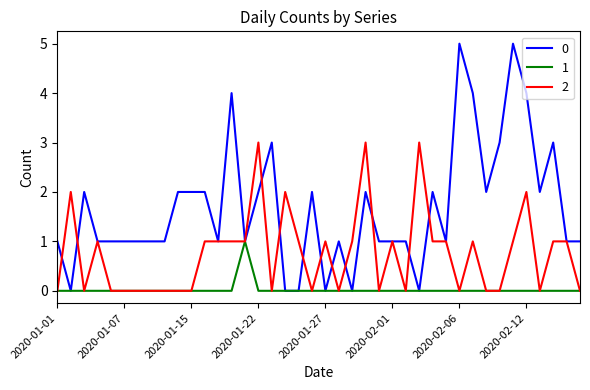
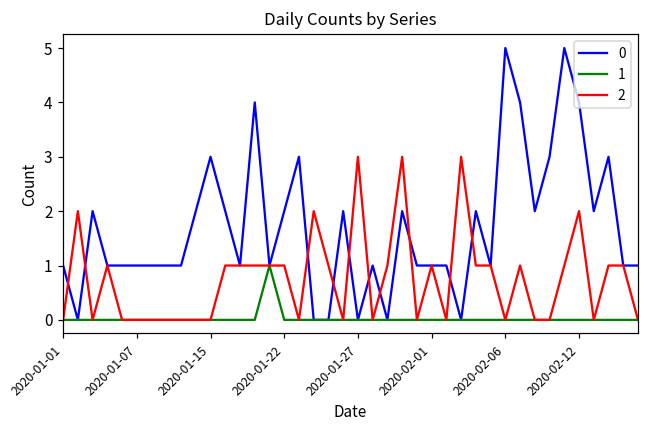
0, 2020-01-15: 2 -> 3
2, 2020-01-22: 3 -> 1
2, 2020-01-27: 1 -> 3
